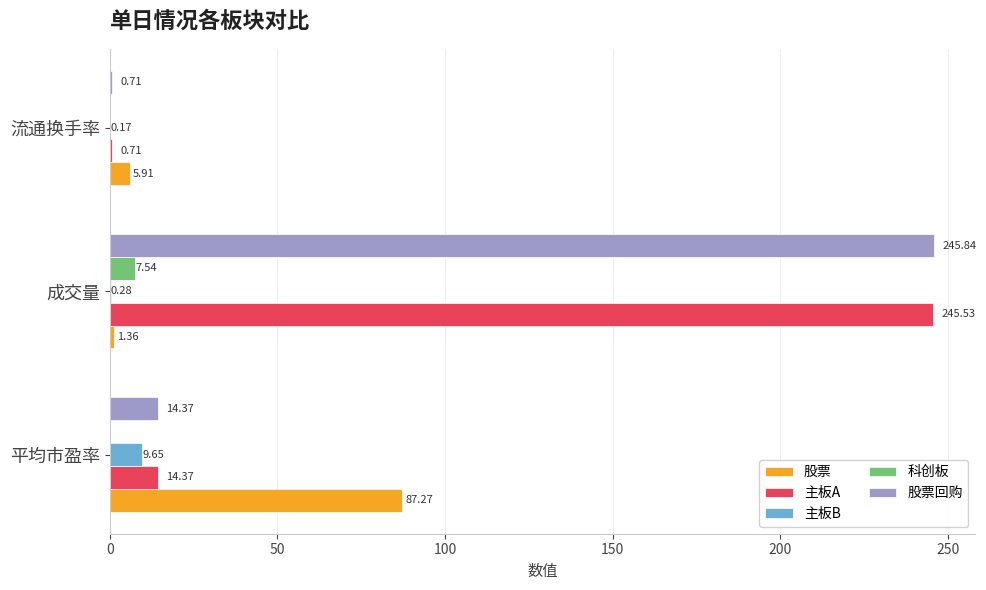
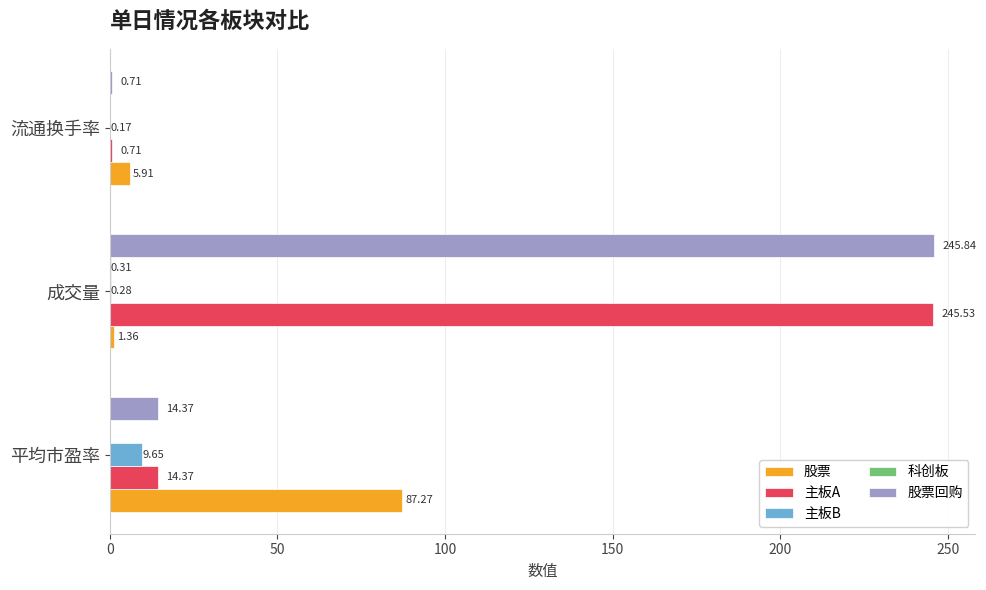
科创板, 成交量: 7.54 -> 0.31
